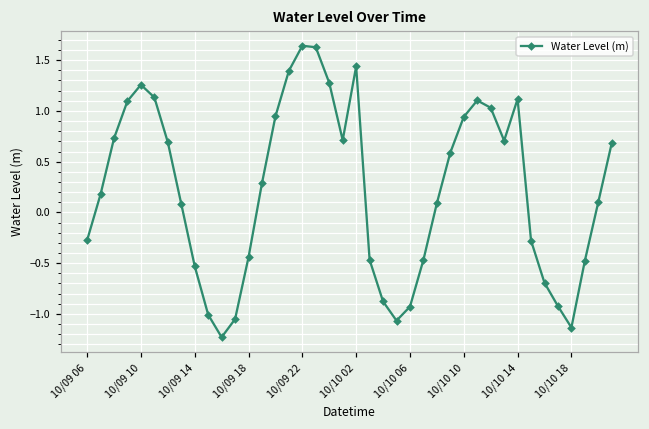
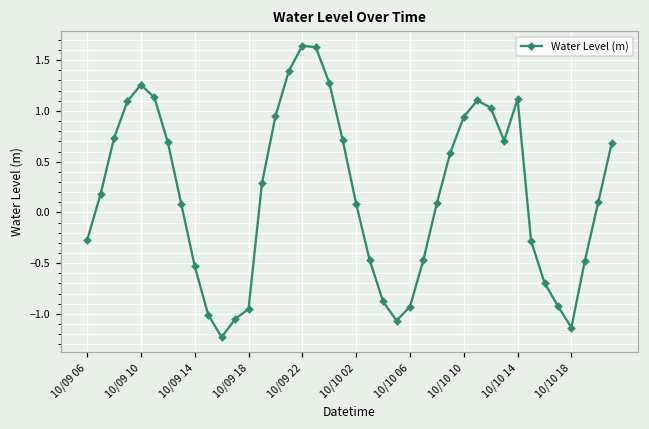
10/09 18: -0.4 -> -1.0
10/10 02: 1.4 -> 0.1
